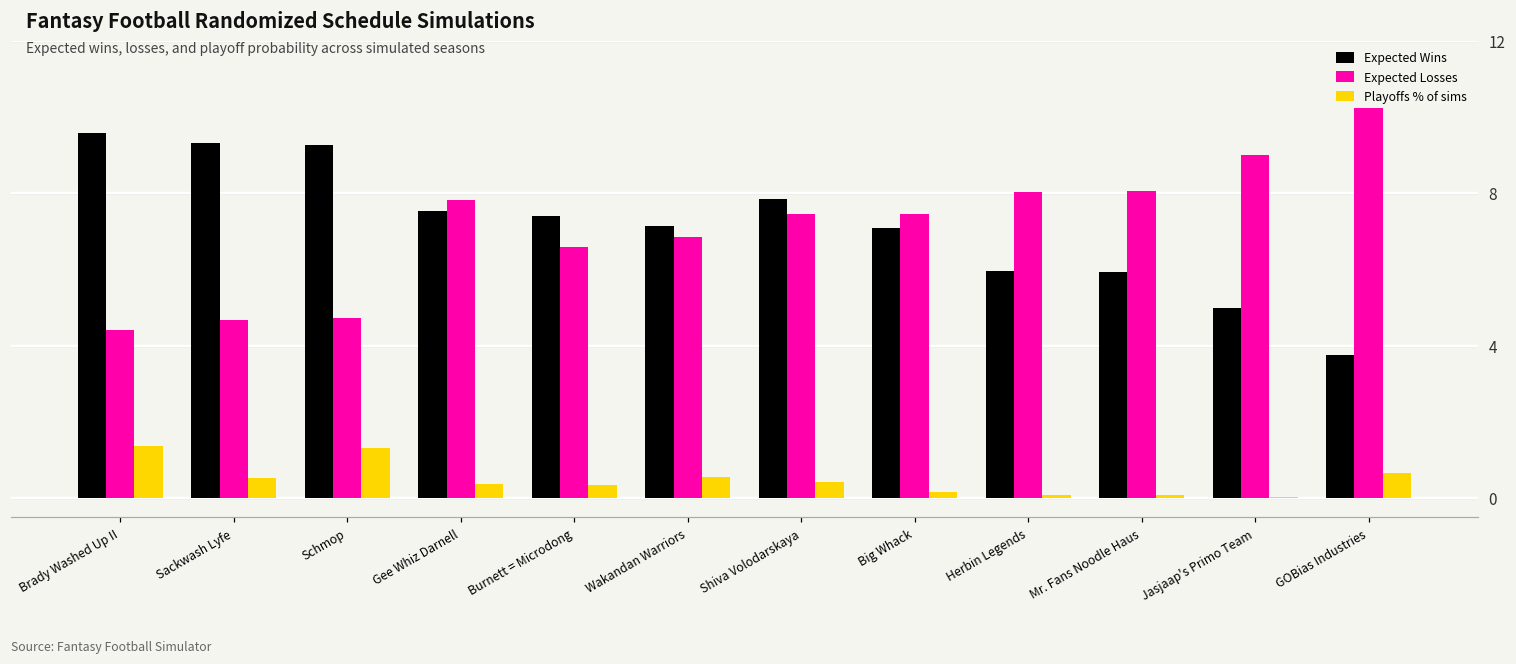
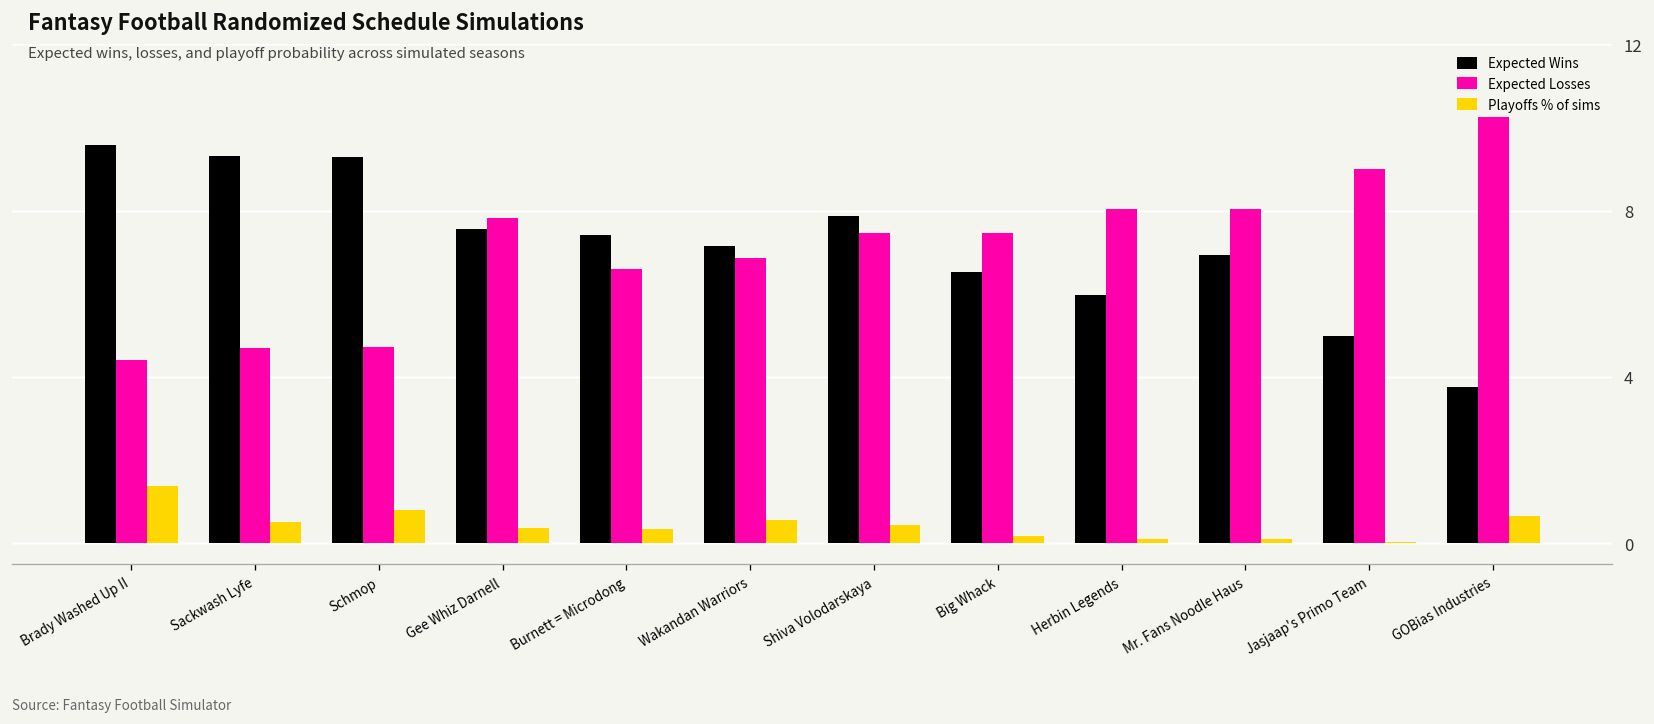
Playoffs % of sims, Schmop: 1.3 -> 0.8
Expected Wins, Big Whack: 7.1 -> 6.5
Expected Wins, Mr. Fans Noodle Haus: 6.0 -> 6.9
